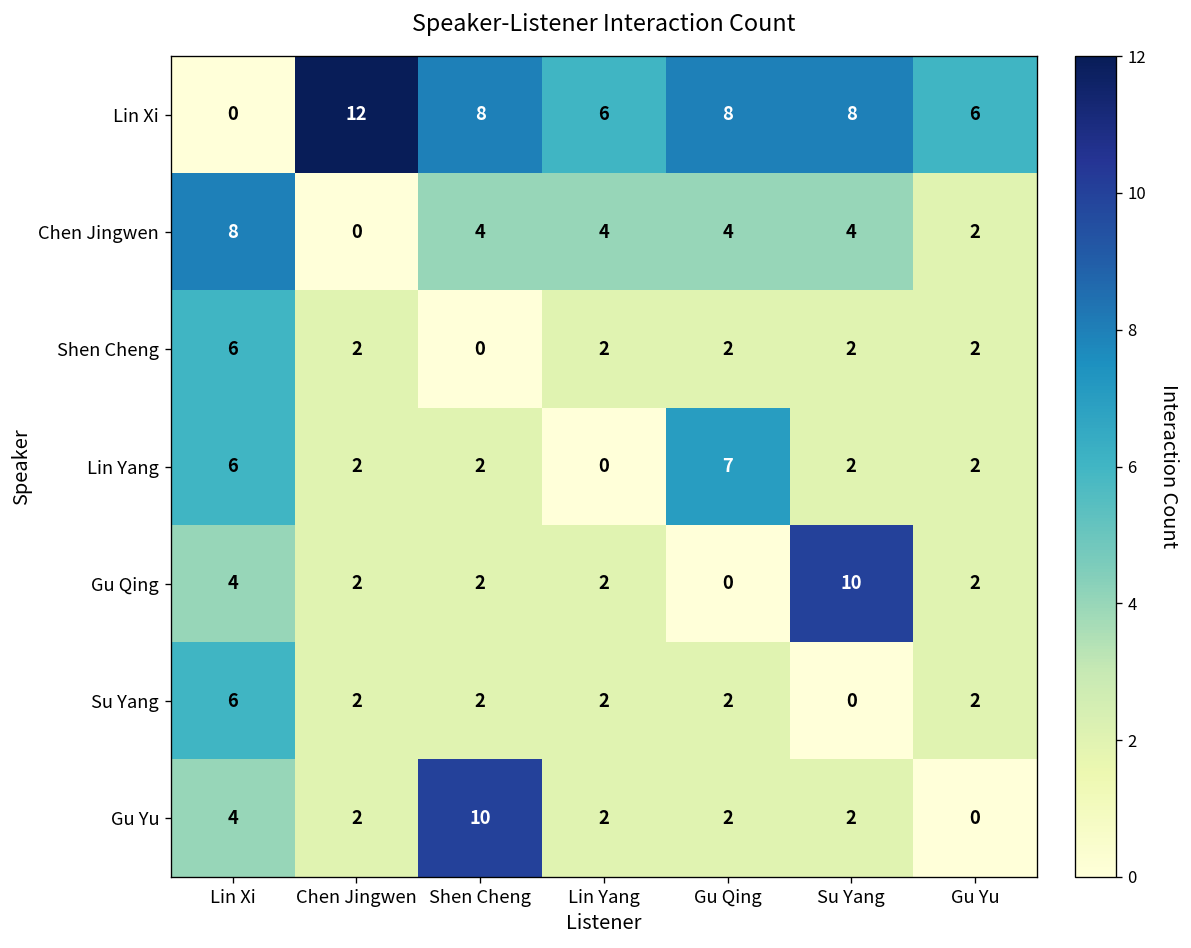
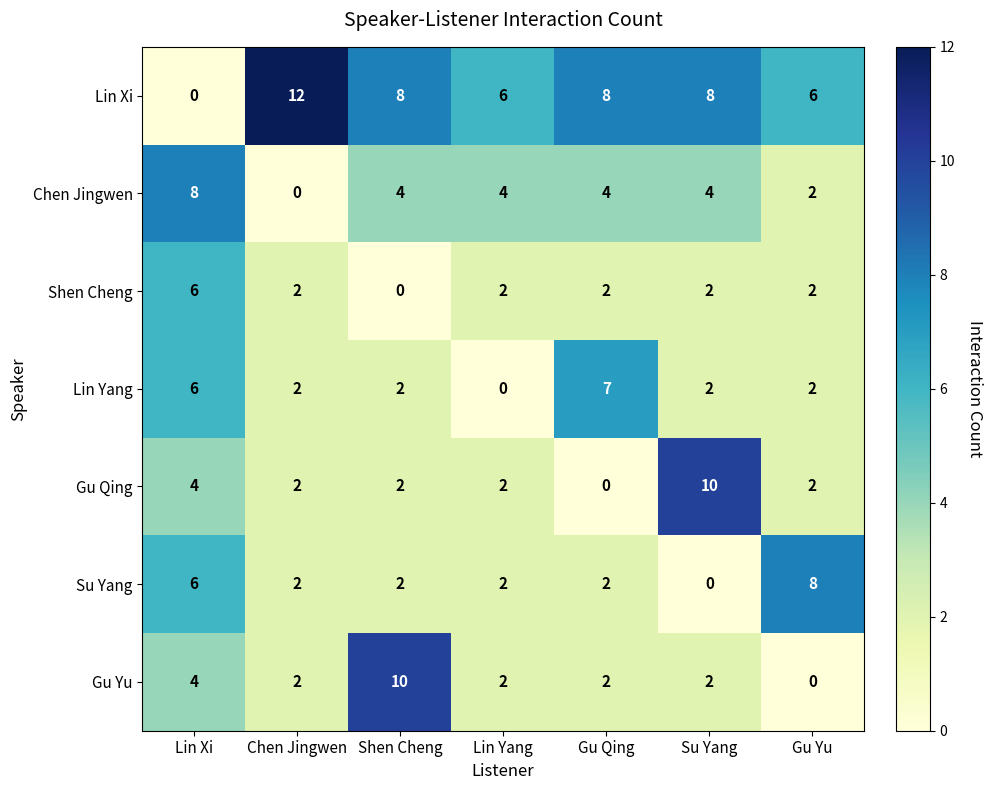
Su Yang, Gu Yu: 2 -> 8
